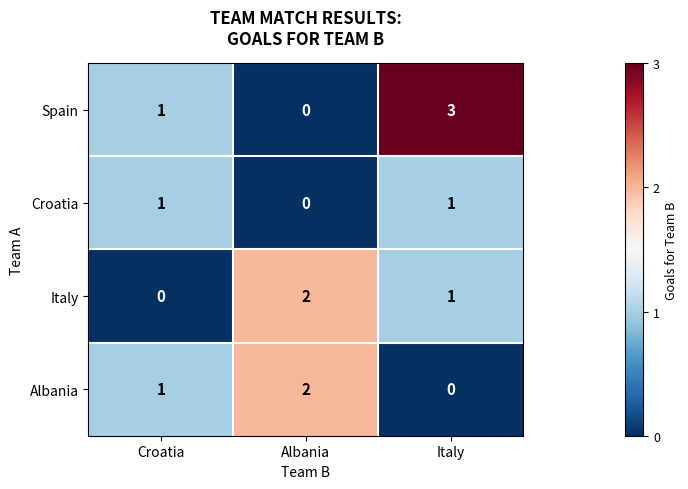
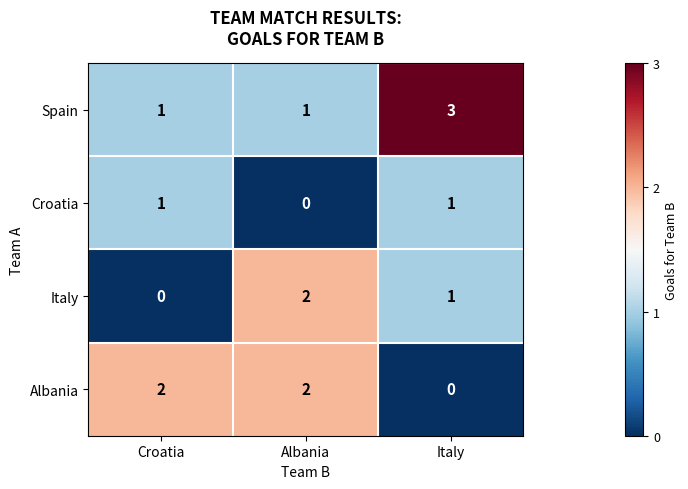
Spain, Albania: 0 -> 1
Albania, Croatia: 1 -> 2
